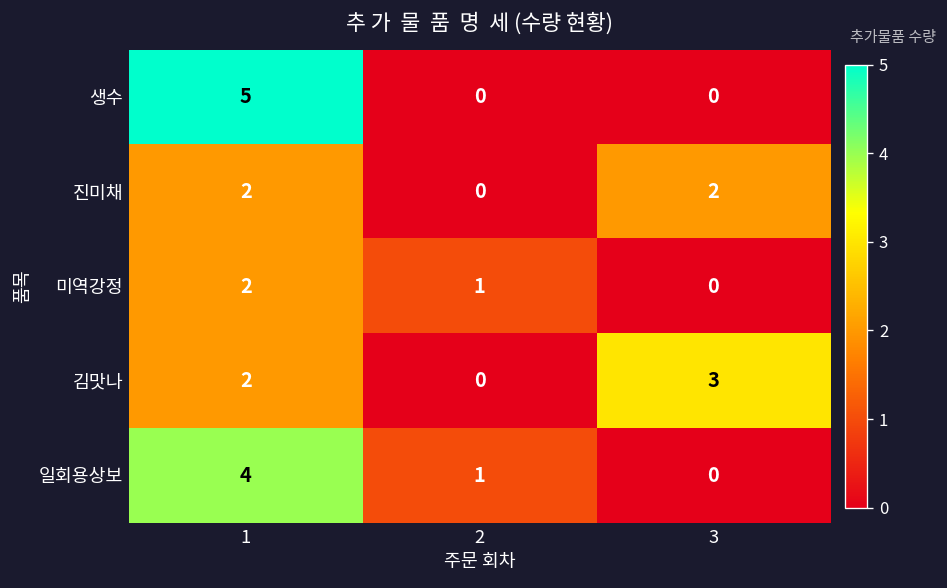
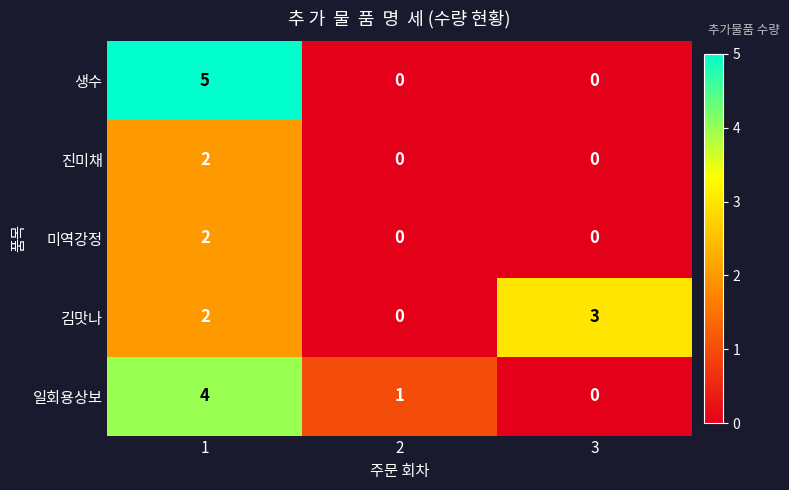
진미채, 3: 2 -> 0
미역강정, 2: 1 -> 0
